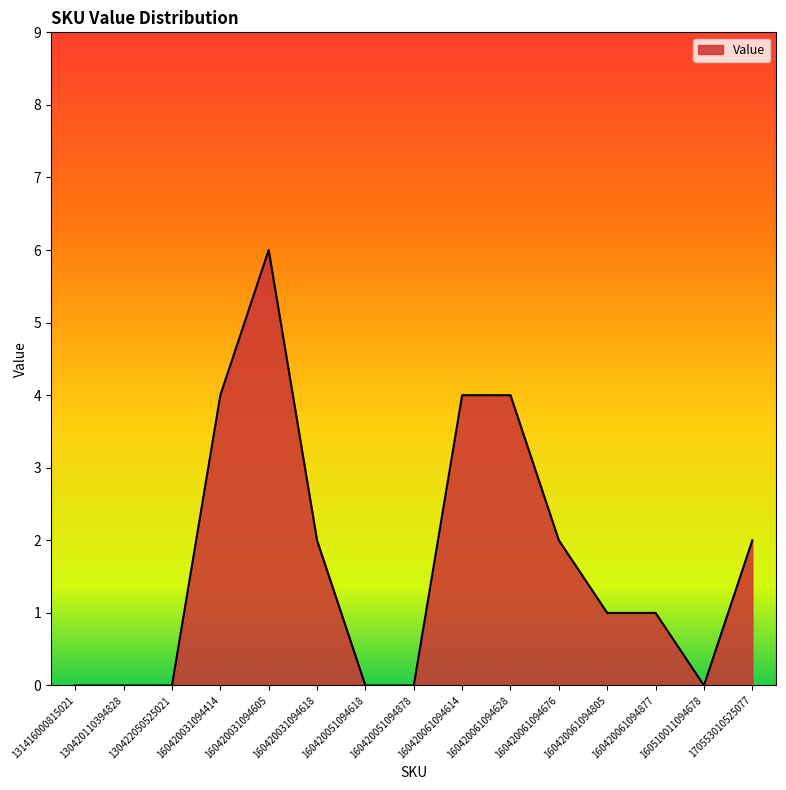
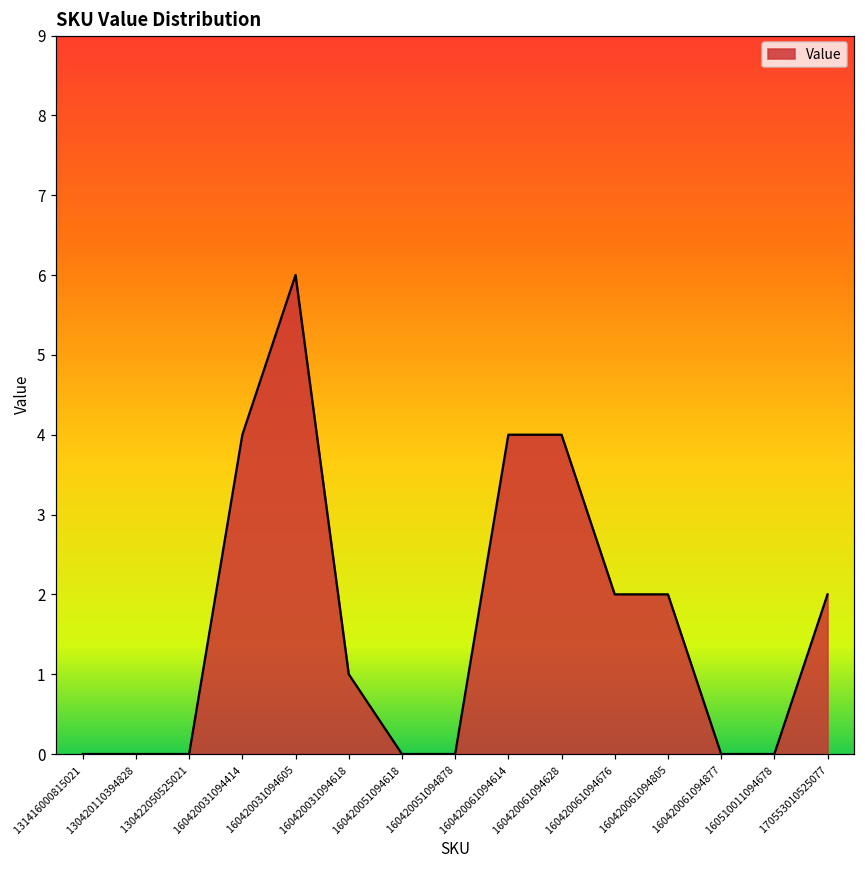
160420031094618: 2 -> 1
160420061094805: 1 -> 2
160420061094877: 1 -> 0
